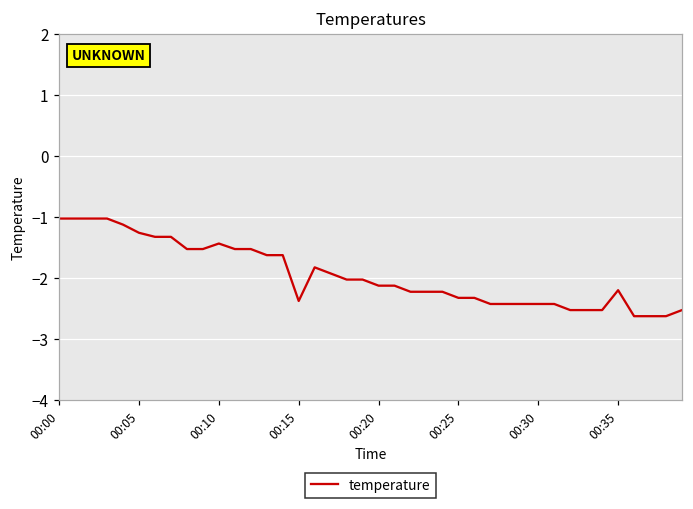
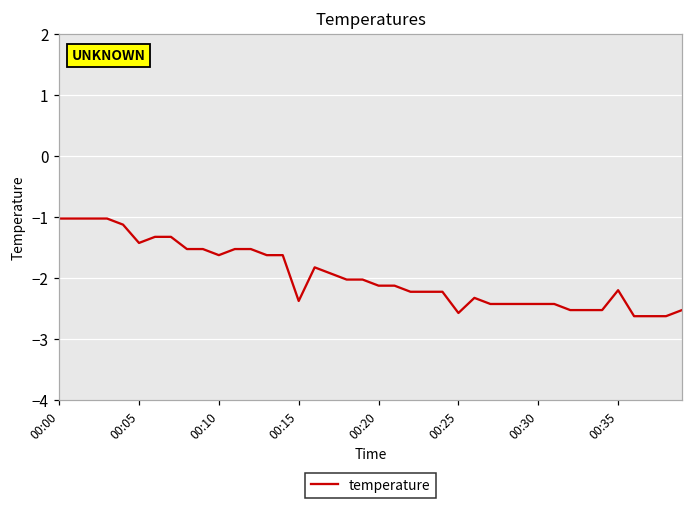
00:05: -1.3 -> -1.4
00:10: -1.4 -> -1.6
00:25: -2.3 -> -2.6
